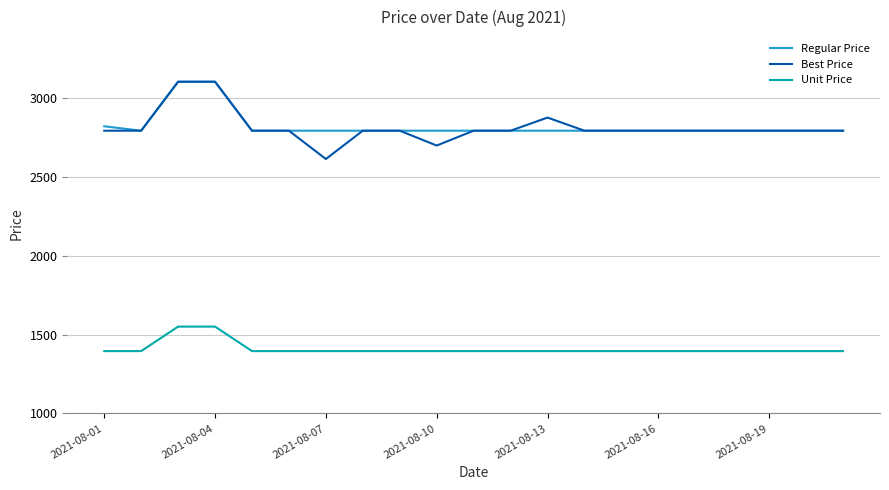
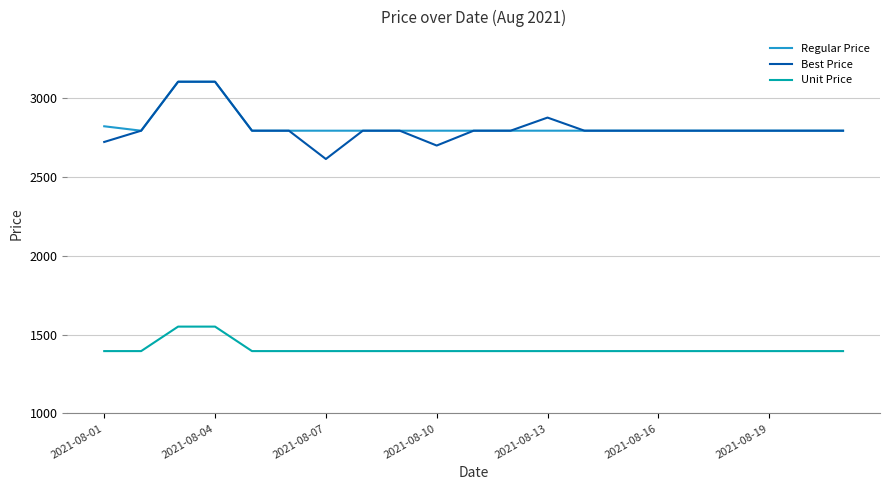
Best Price, 2021-08-01: 2790 -> 2720
